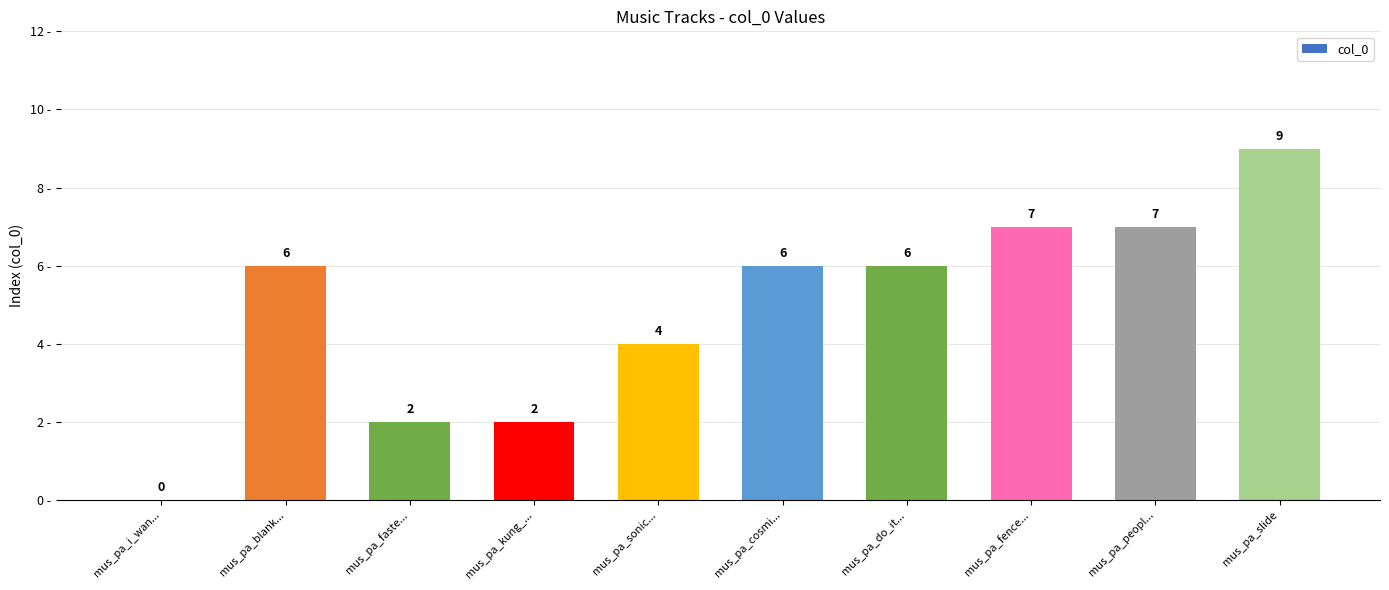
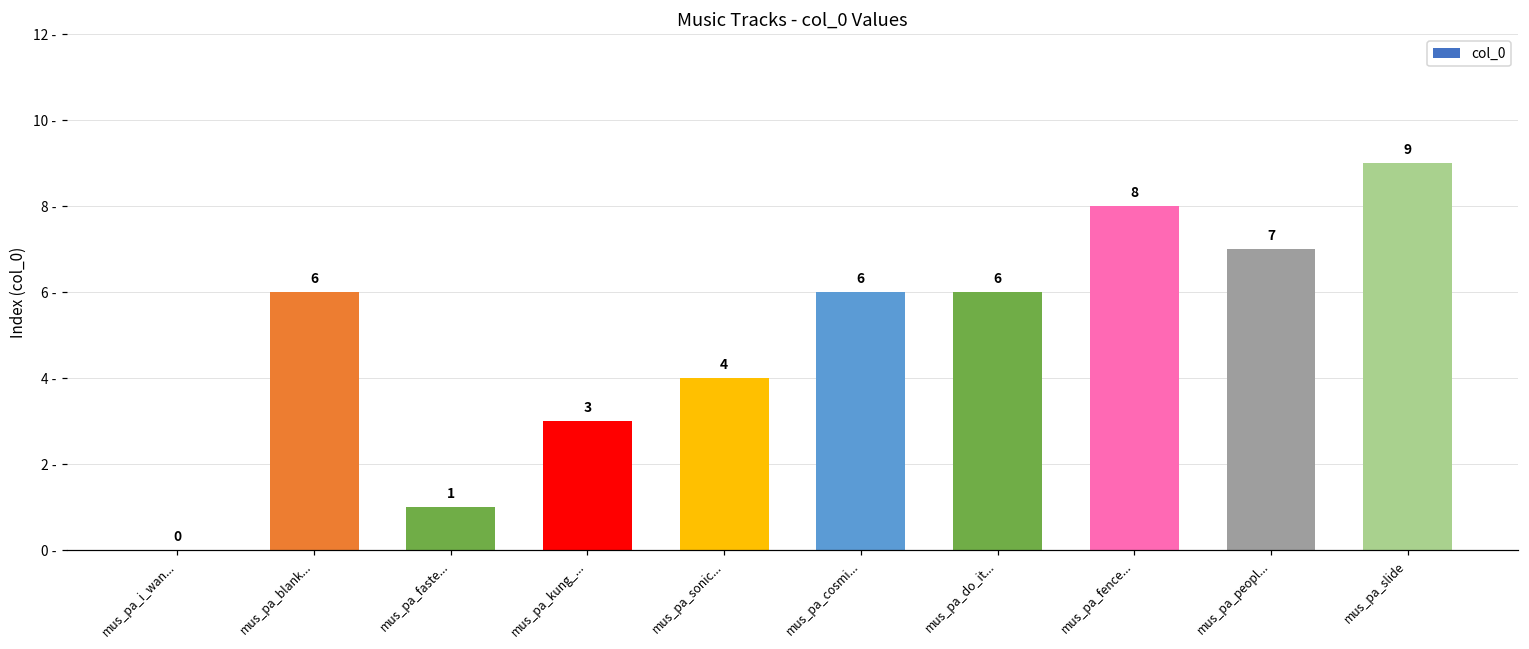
mus_pa_faste...: 2 -> 1
mus_pa_kung_...: 2 -> 3
mus_pa_fence...: 7 -> 8
